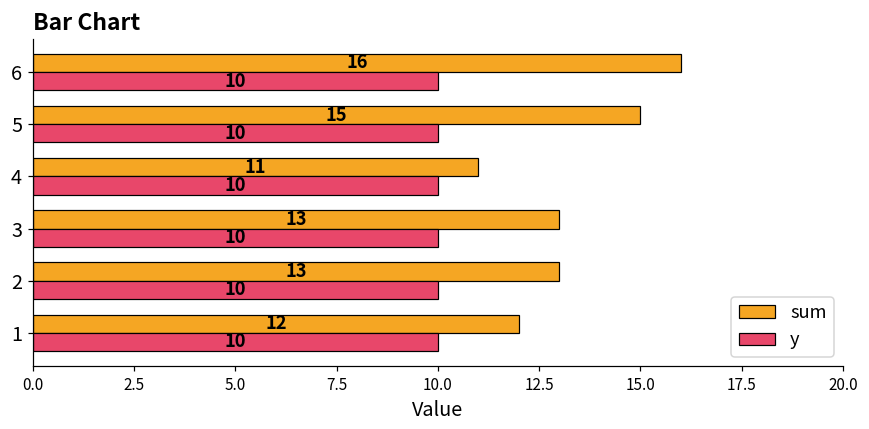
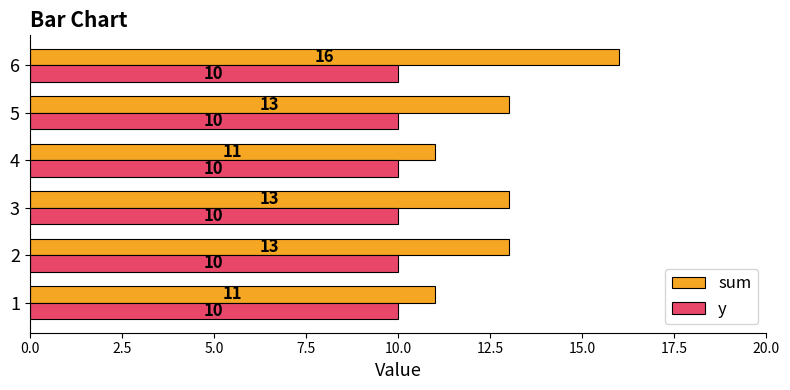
sum, 5: 15 -> 13
sum, 1: 12 -> 11
